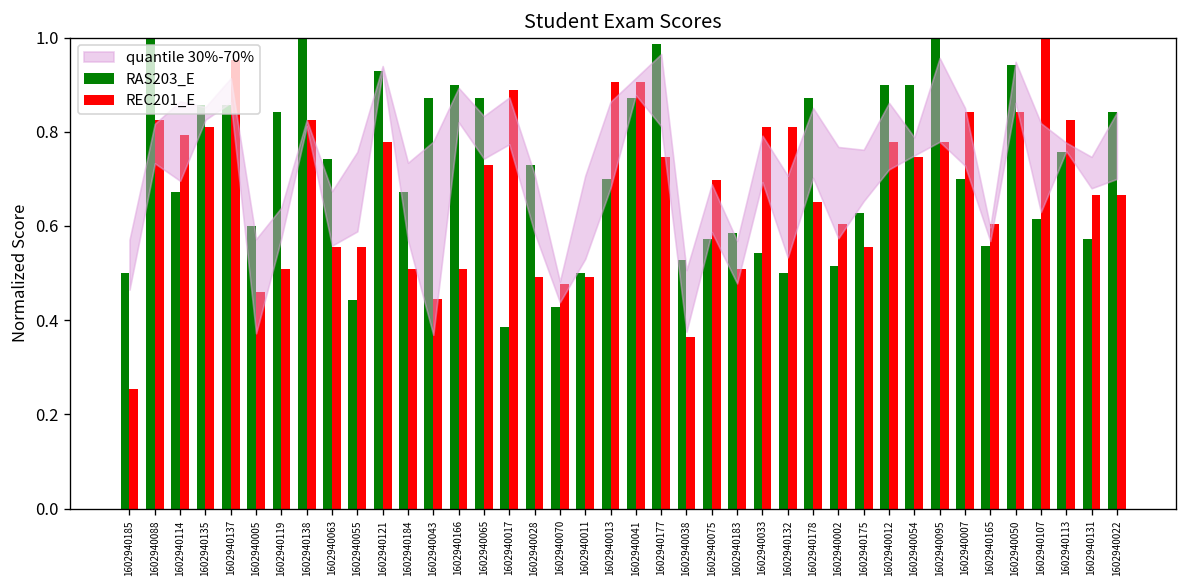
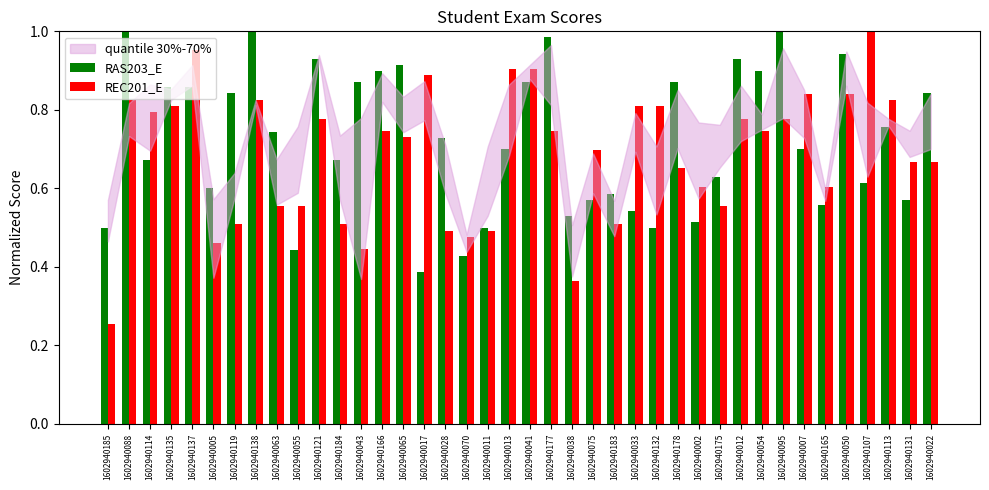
REC201_E, 1602940166: 0.51 -> 0.75
RAS203_E, 1602940065: 0.87 -> 0.91
RAS203_E, 1602940012: 0.90 -> 0.93
